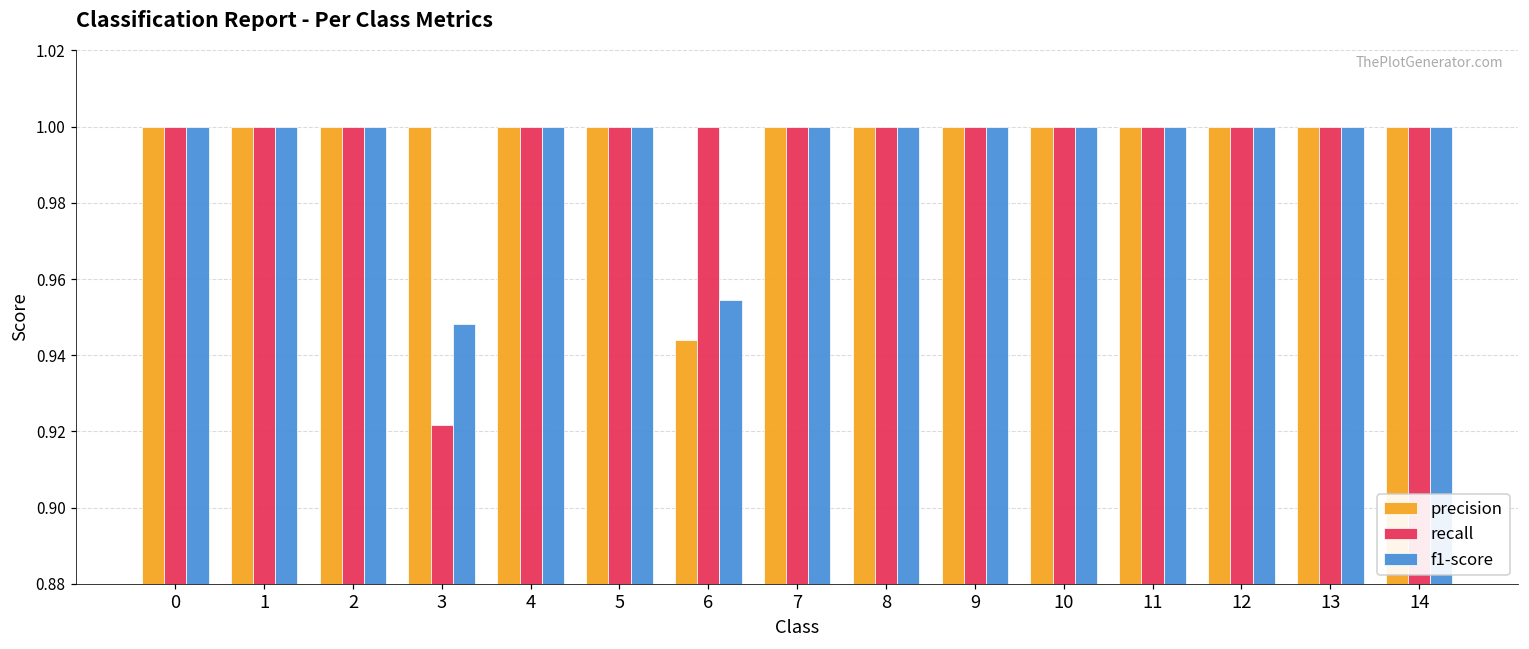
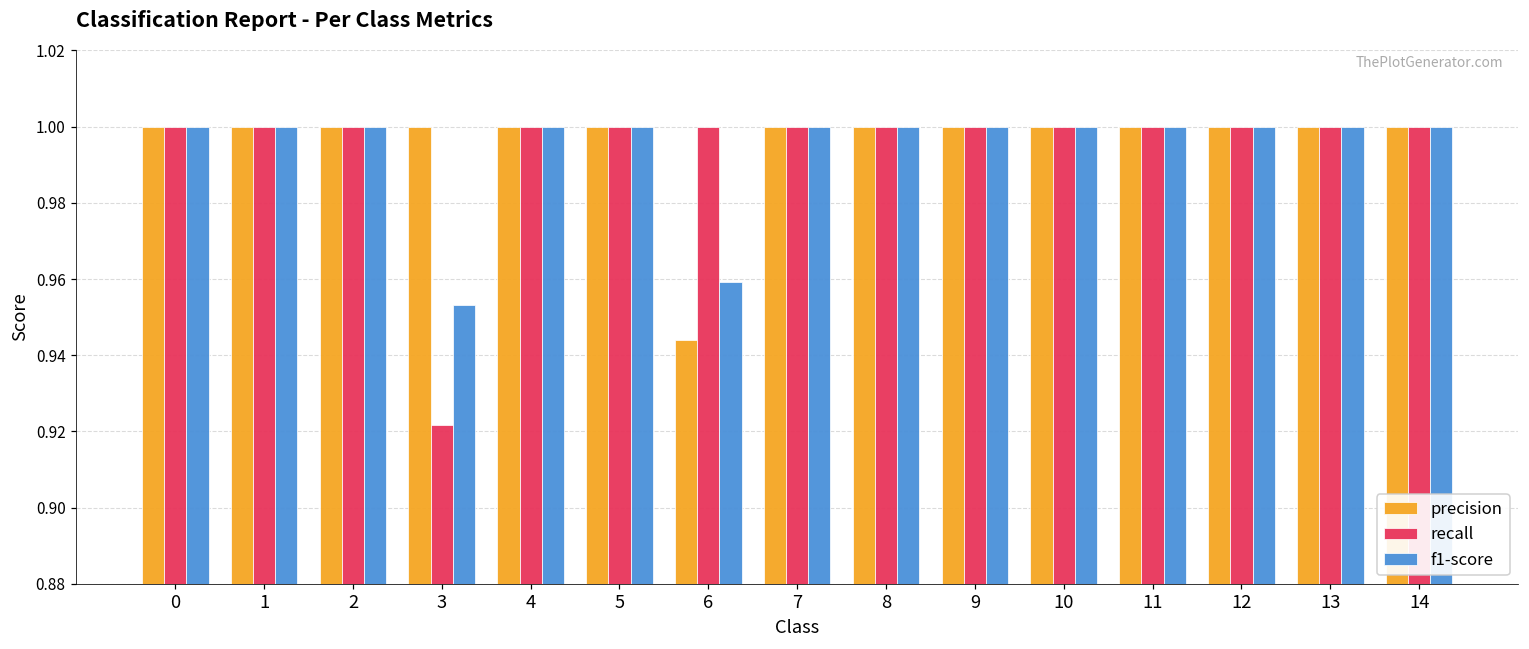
f1-score, 3: 0.948 -> 0.953
f1-score, 6: 0.955 -> 0.959
